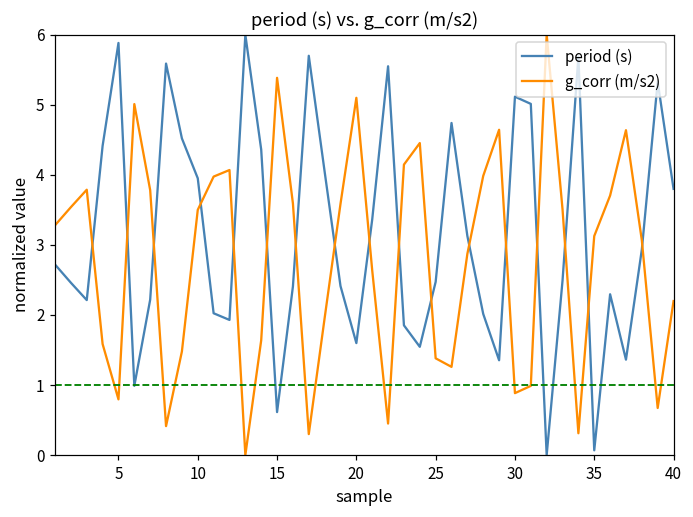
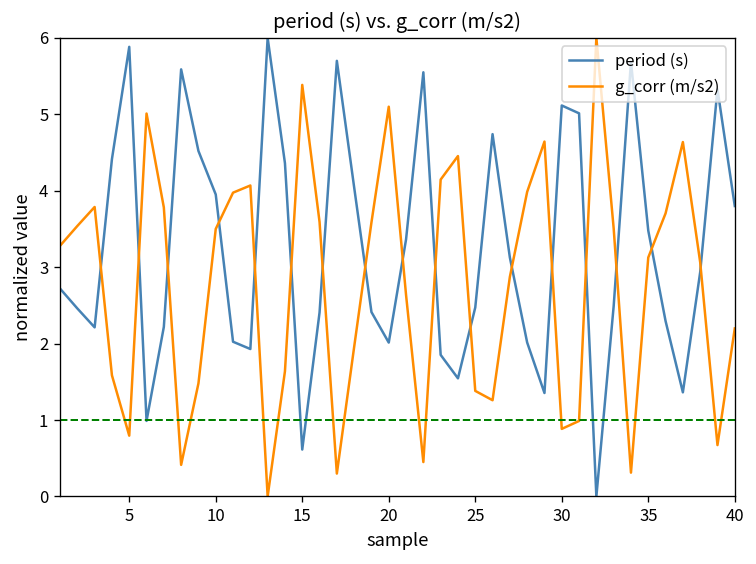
period (s), 20: 1.6 -> 2.0
period (s), 35: 0.1 -> 3.5
